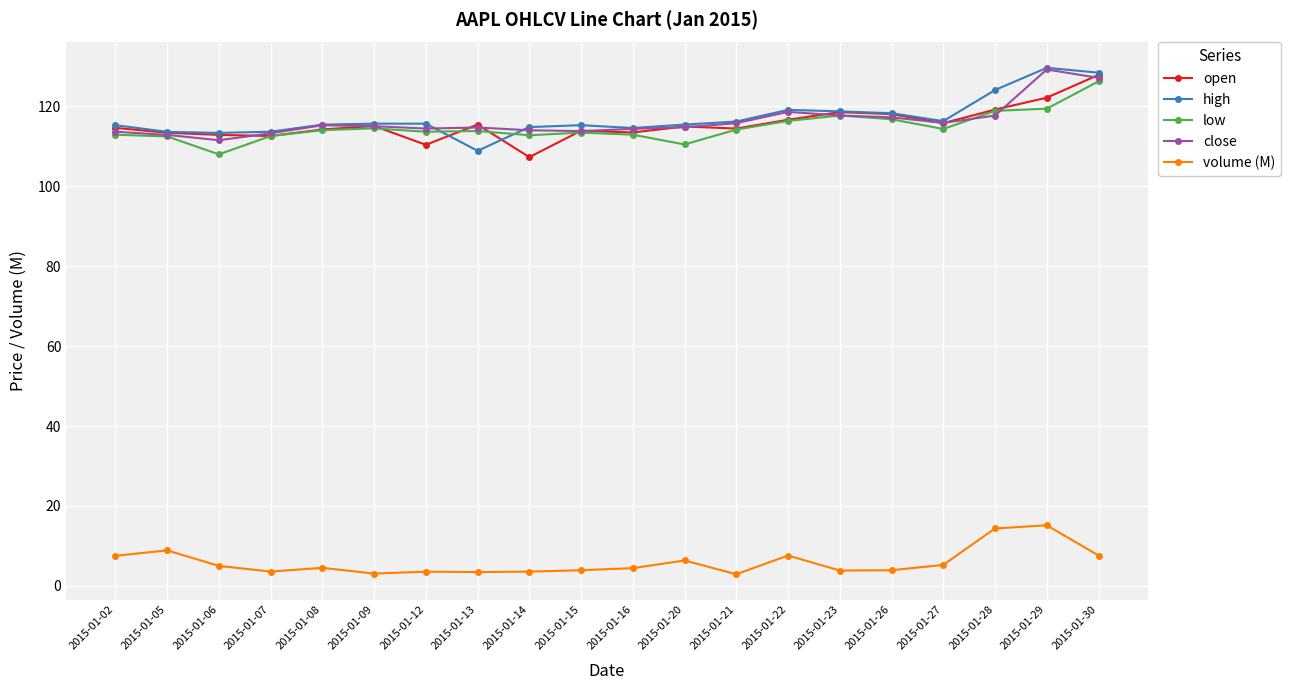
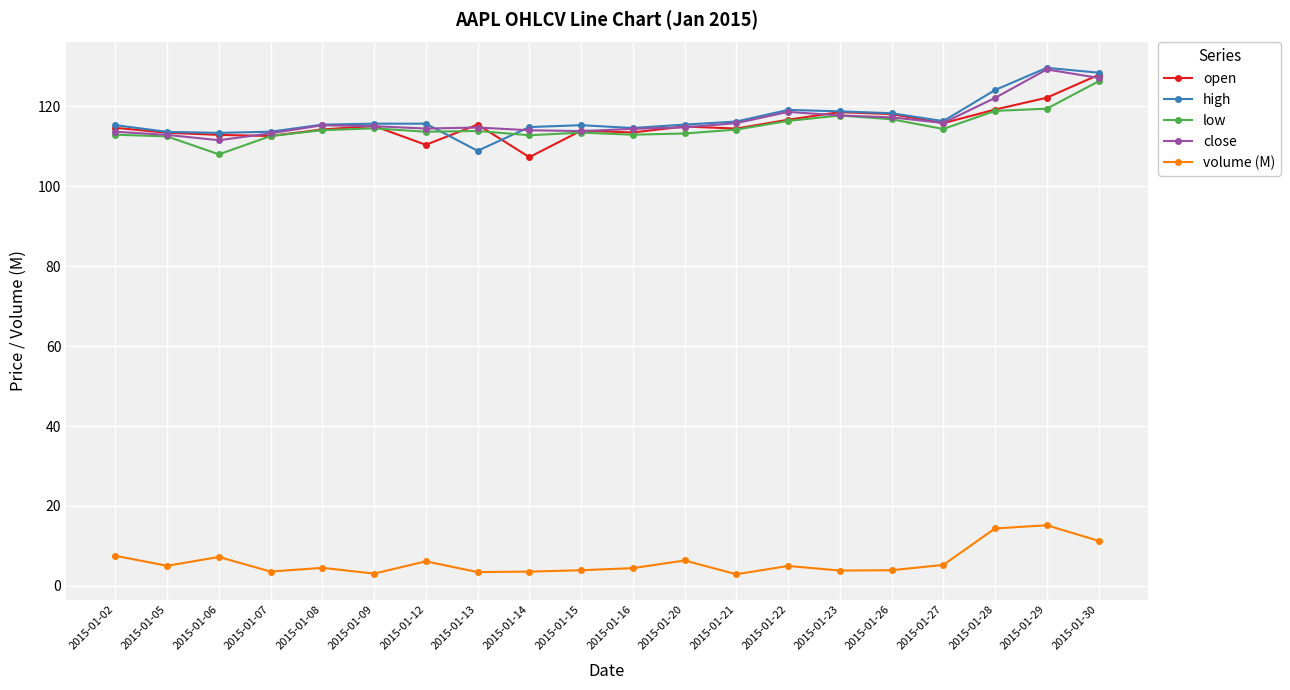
volume (M), 2015-01-05: 9 -> 5
volume (M), 2015-01-06: 5 -> 7
volume (M), 2015-01-12: 4 -> 6
low, 2015-01-20: 110 -> 113
volume (M), 2015-01-22: 8 -> 5
close, 2015-01-28: 118 -> 122
volume (M), 2015-01-30: 8 -> 11
